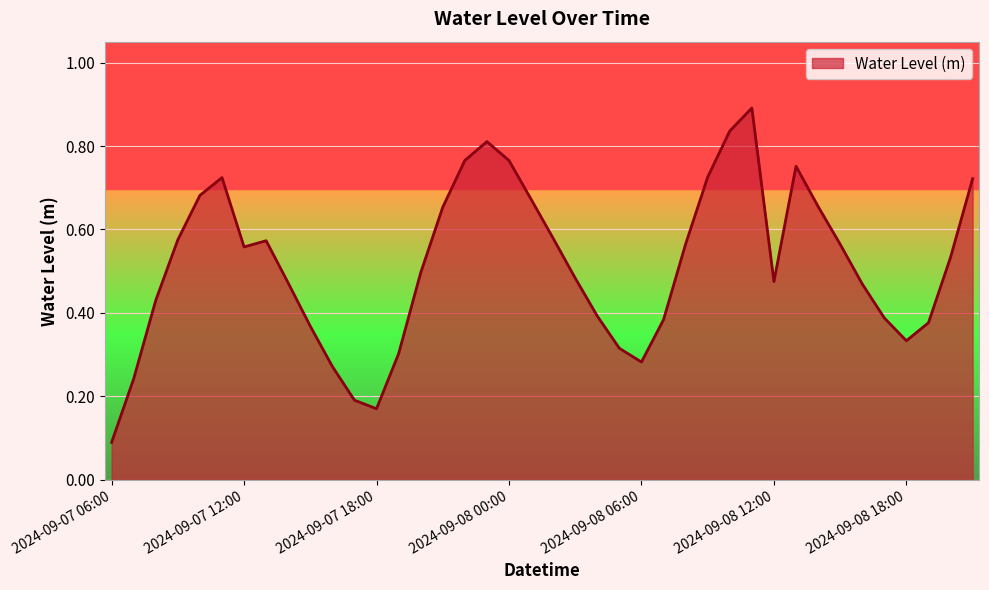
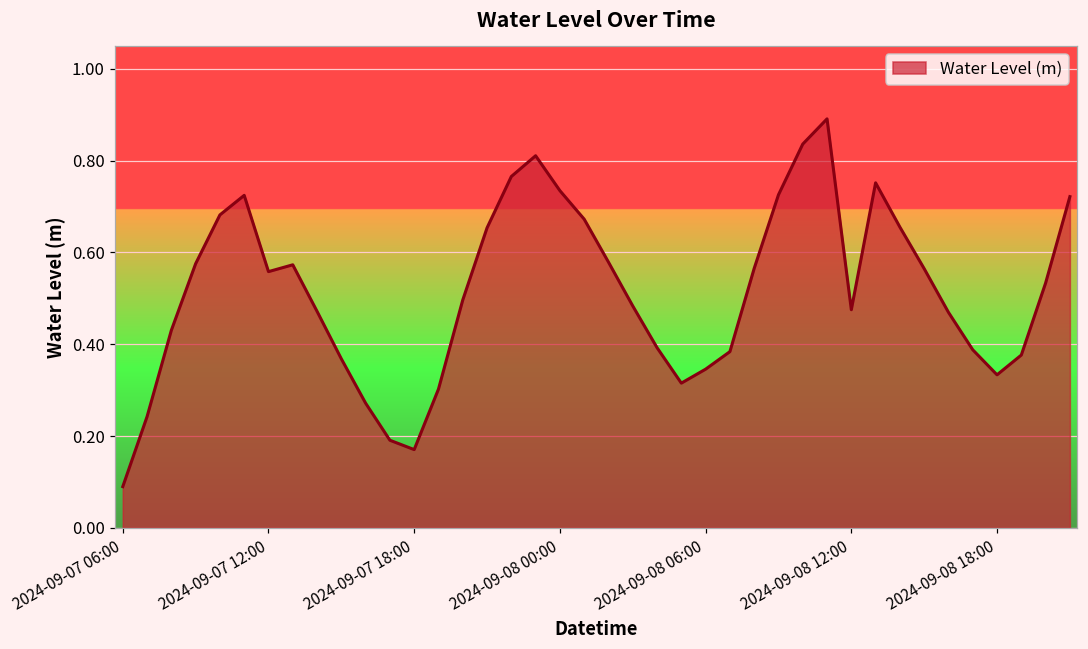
2024-09-08 00:00: 0.77 -> 0.73
2024-09-08 06:00: 0.28 -> 0.35
